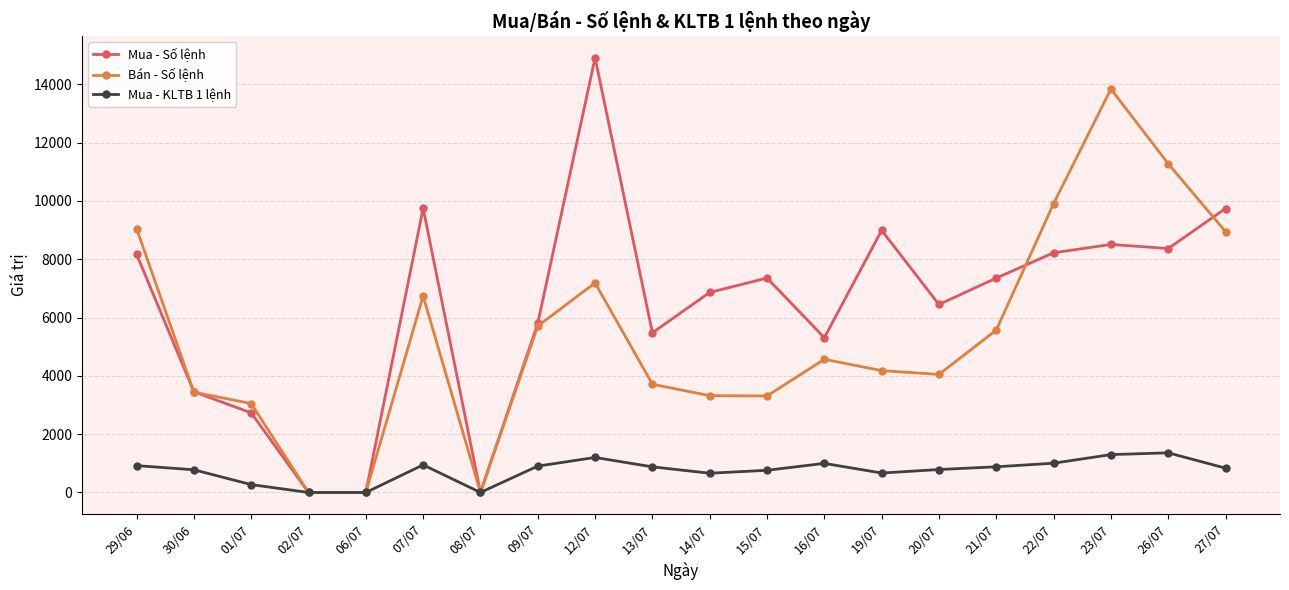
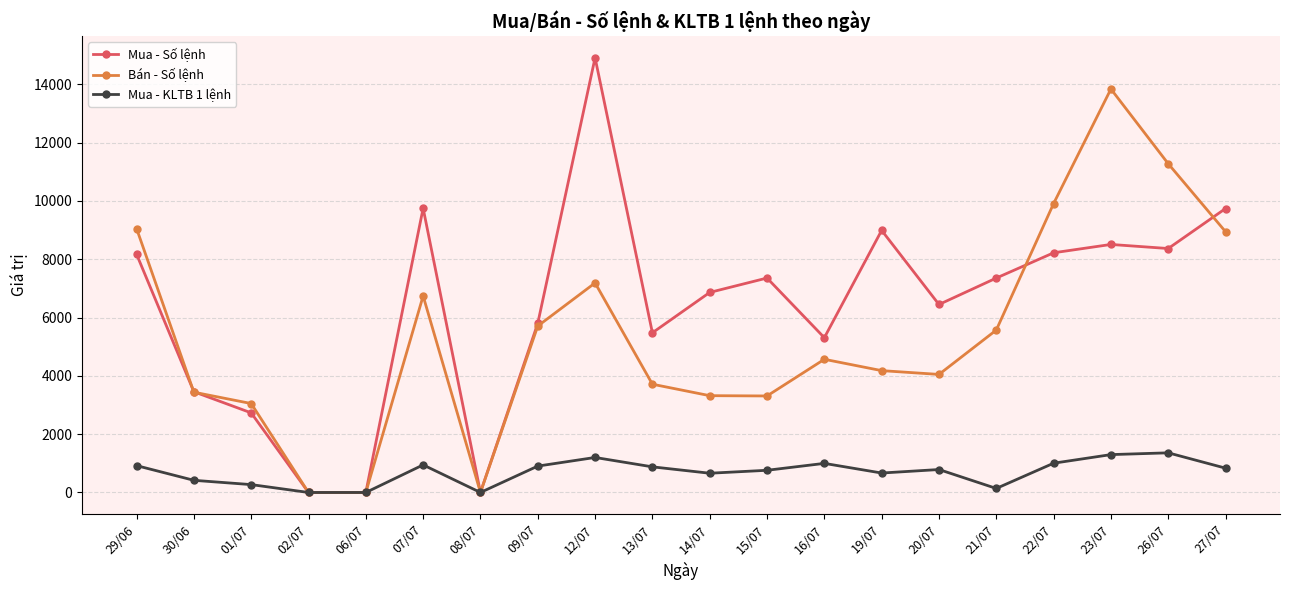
Mua - KLTB 1 lệnh, 30/06: 800 -> 400
Mua - KLTB 1 lệnh, 21/07: 900 -> 100
